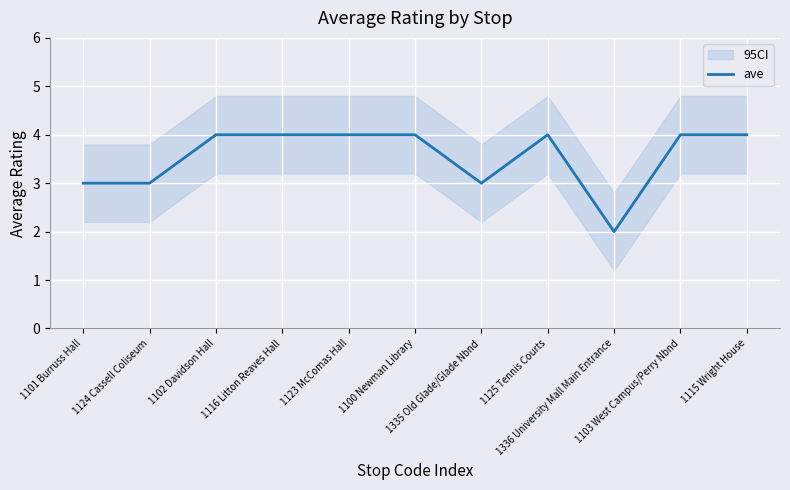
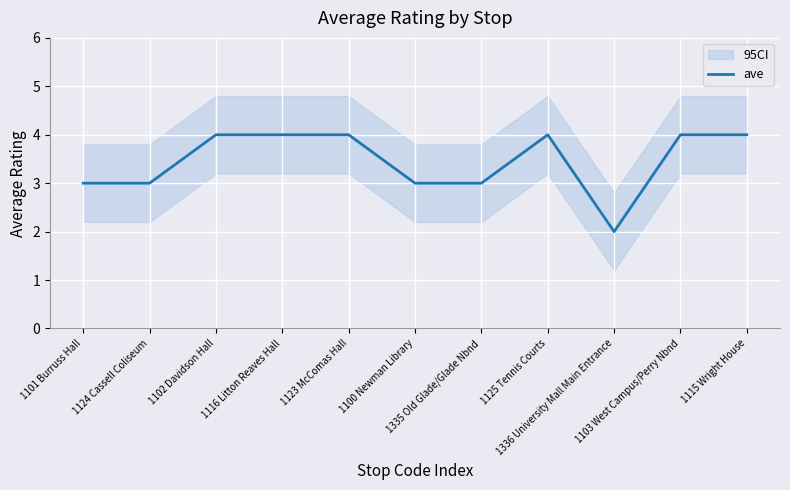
ave, 1100 Newman Library: 4 -> 3
